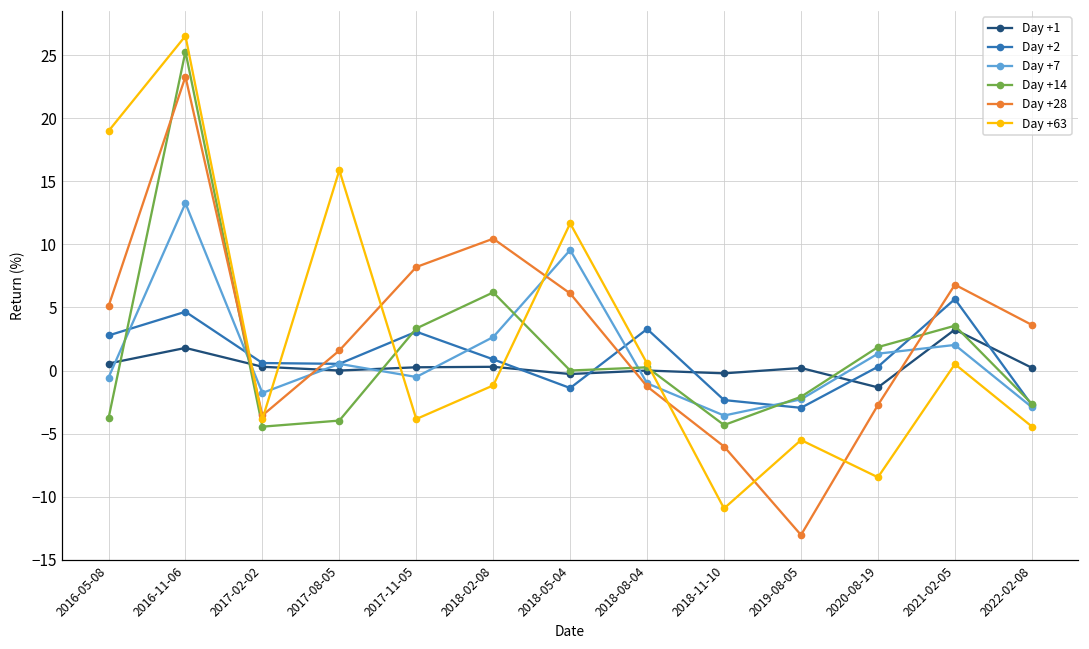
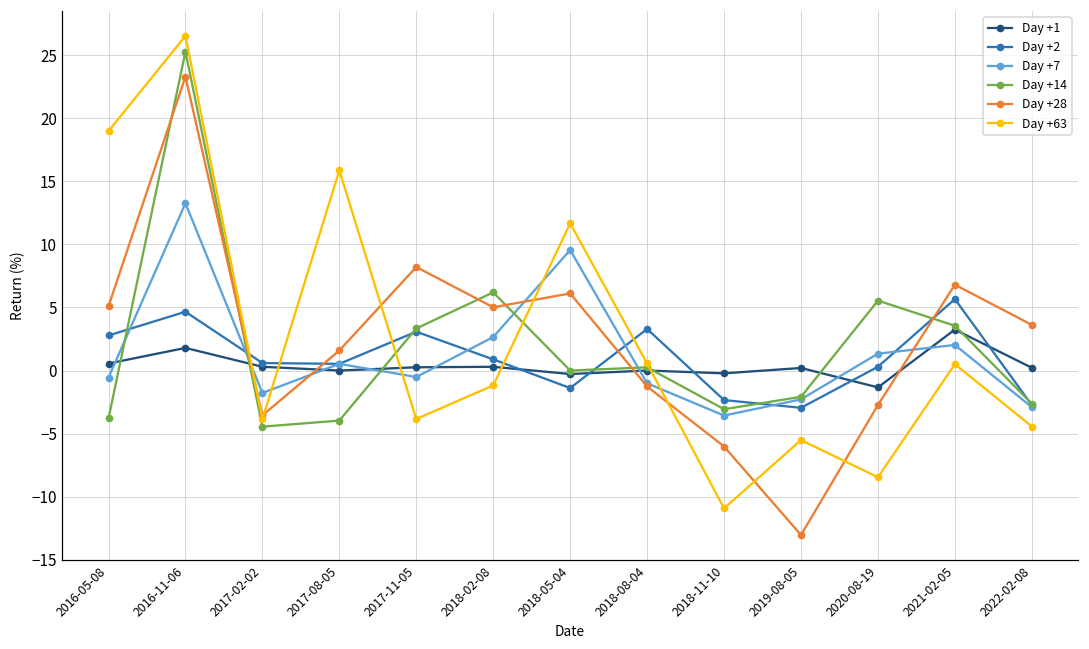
Day +28, 2018-02-08: 10.5 -> 5.0
Day +14, 2018-11-10: -4.3 -> -3.1
Day +14, 2020-08-19: 1.9 -> 5.5
